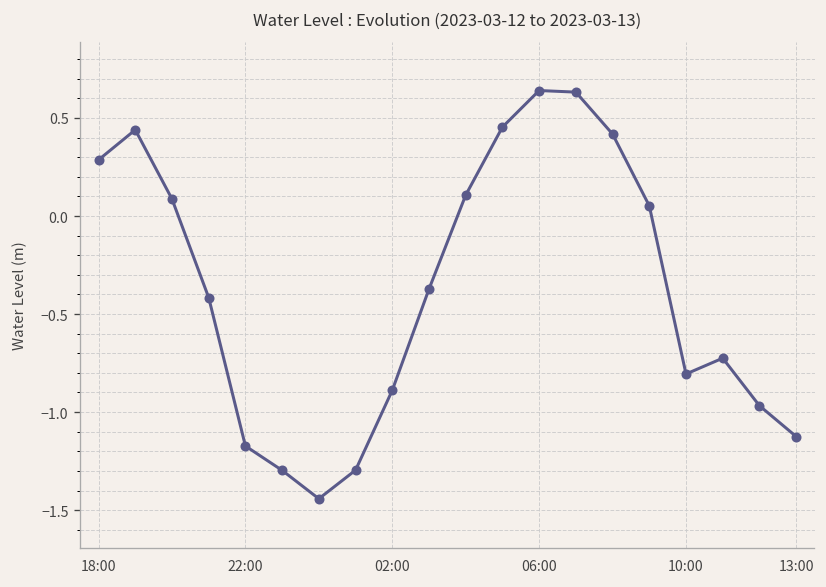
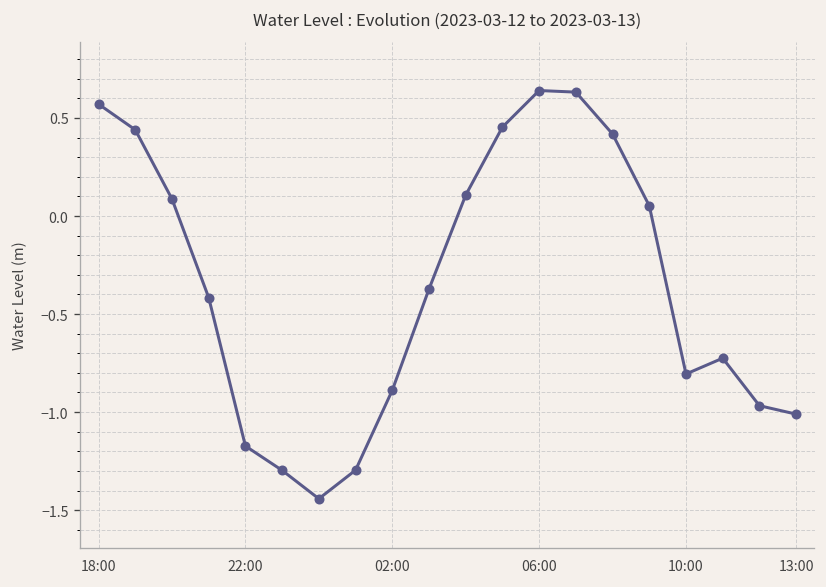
18:00: 0.29 -> 0.57
13:00: -1.12 -> -1.01
